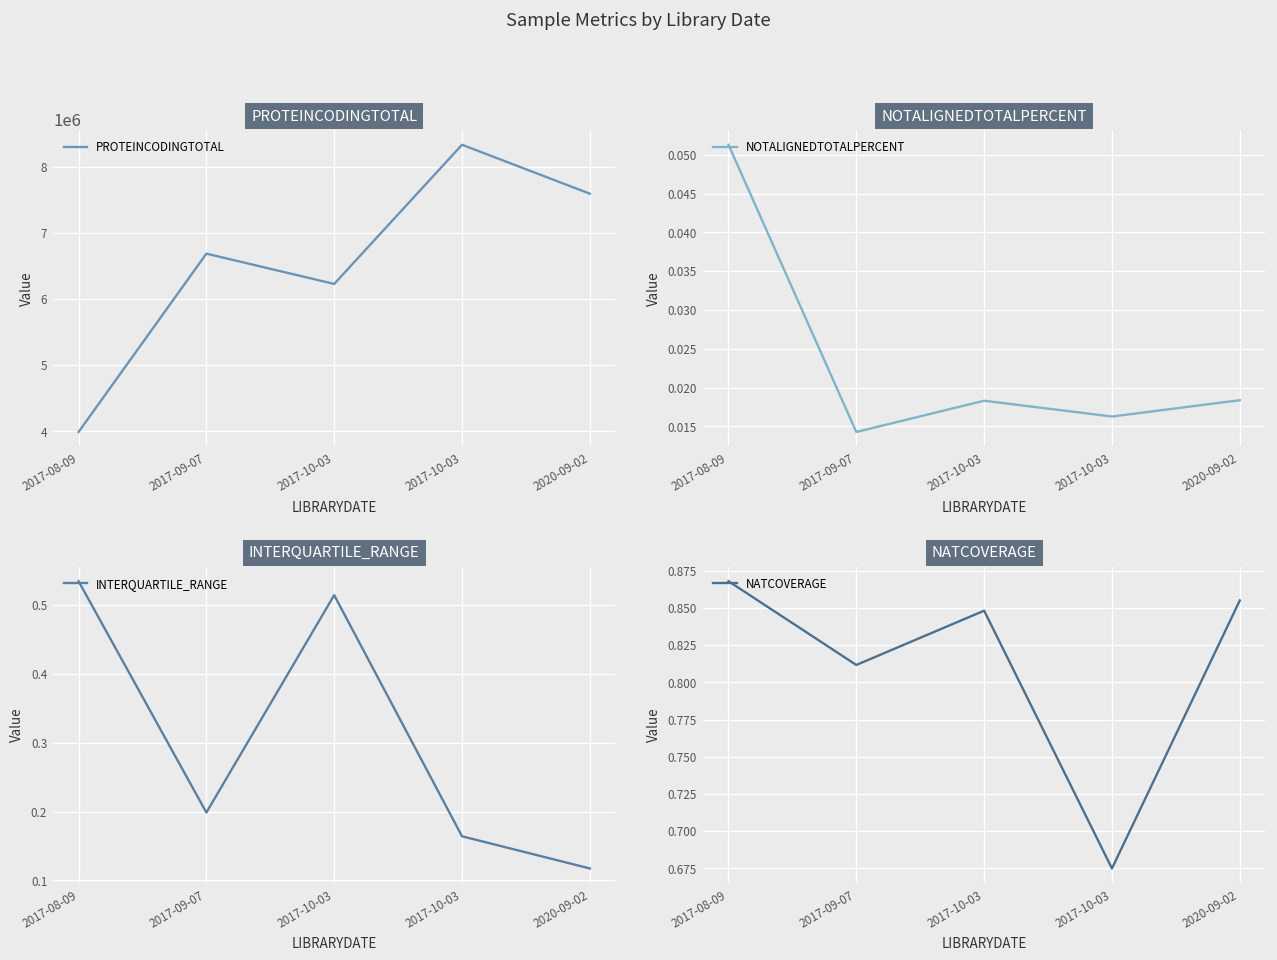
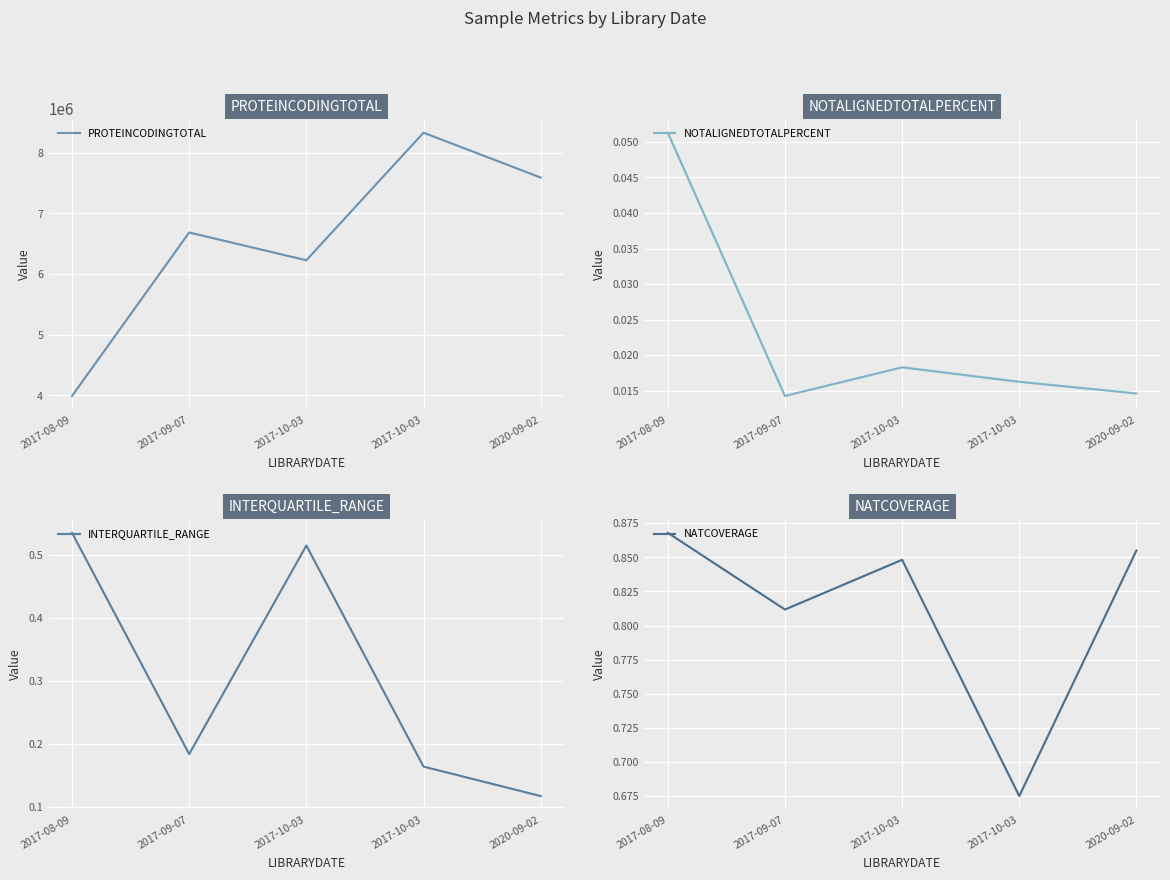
NOTALIGNEDTOTALPERCENT, 2020-09-02: 0.018 -> 0.015
INTERQUARTILE_RANGE, 2017-09-07: 0.20 -> 0.18
